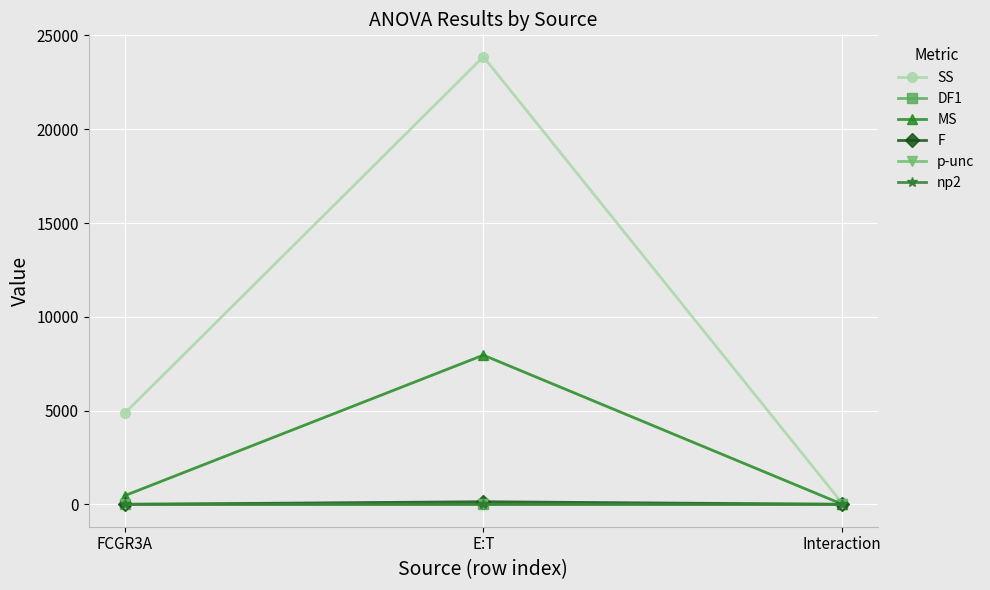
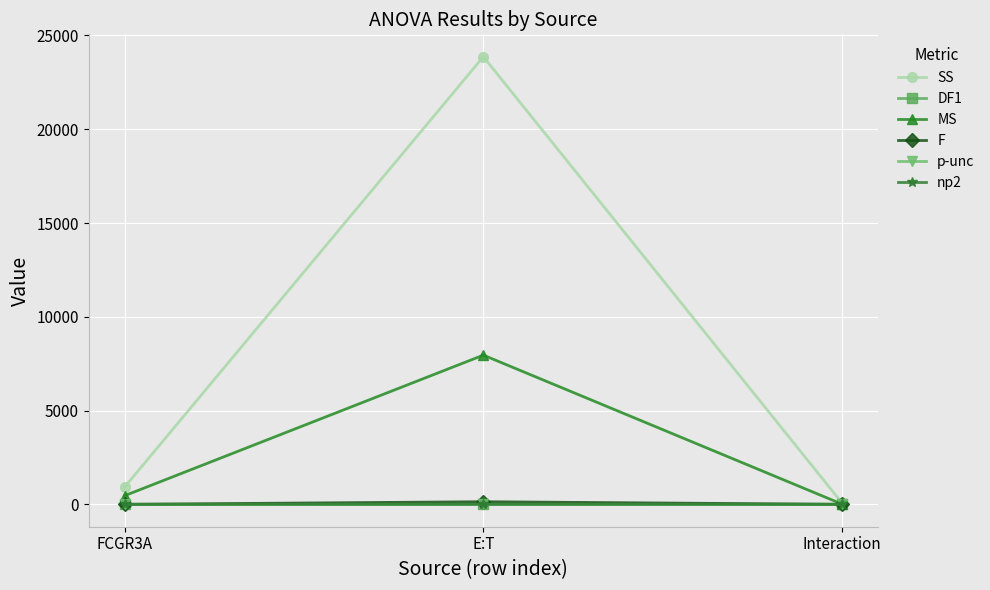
SS, FCGR3A: 4900 -> 900
